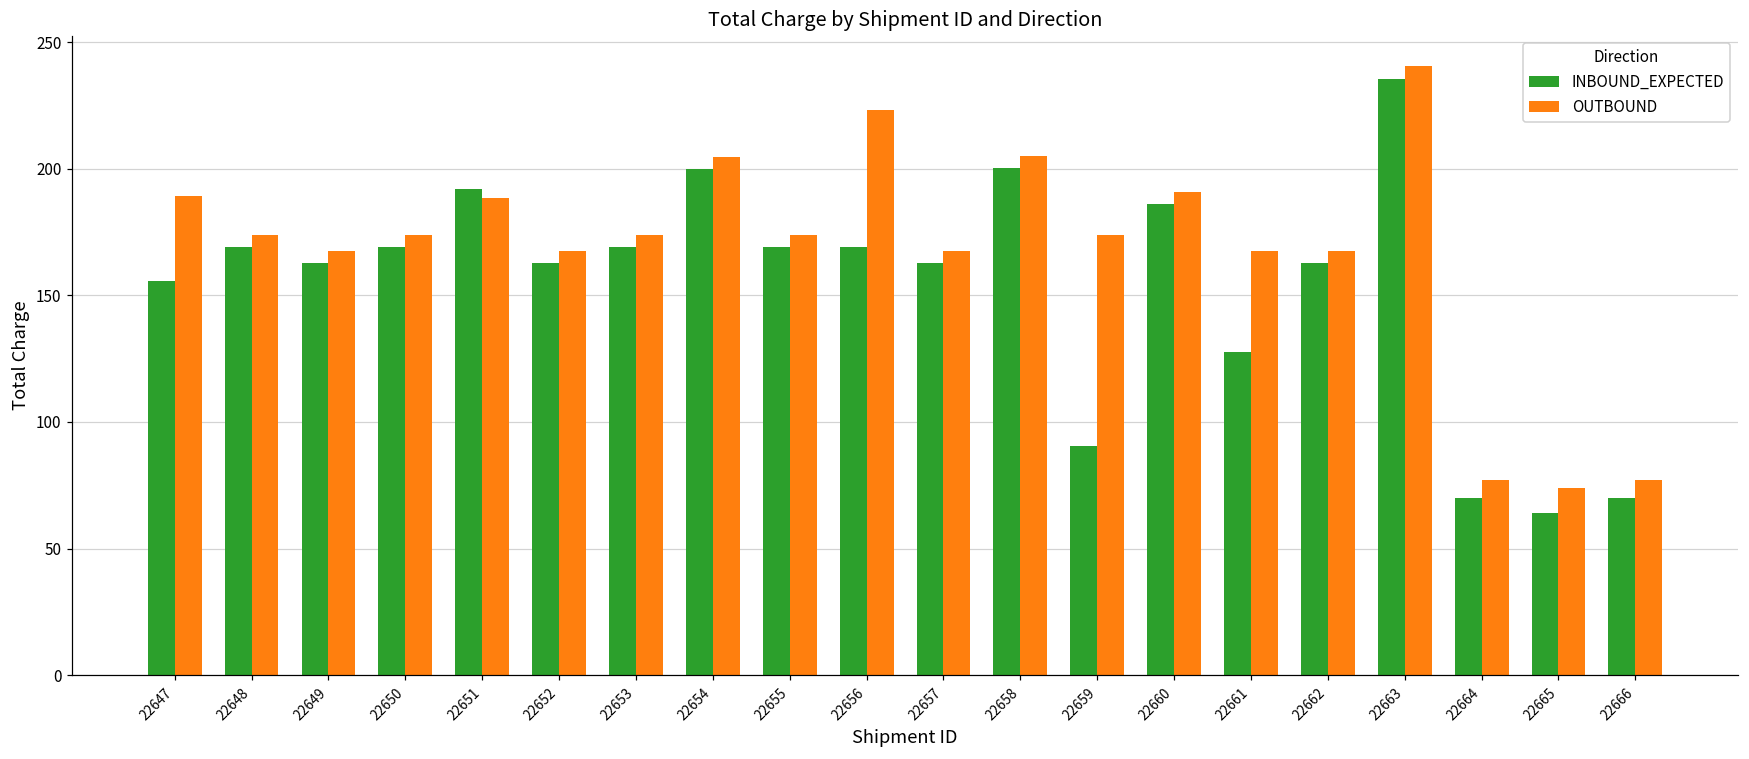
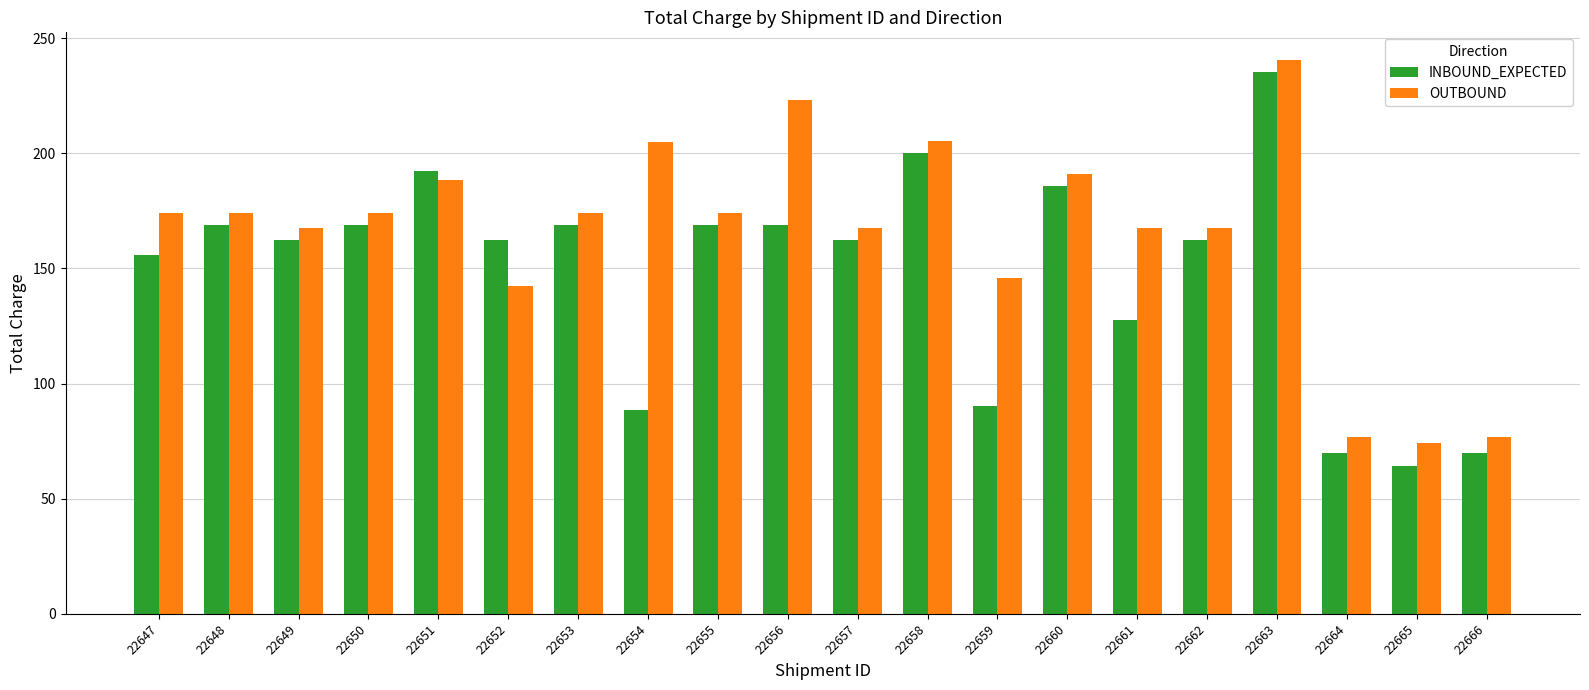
OUTBOUND, 22647: 189 -> 174
OUTBOUND, 22652: 168 -> 142
INBOUND_EXPECTED, 22654: 200 -> 89
OUTBOUND, 22659: 174 -> 146
